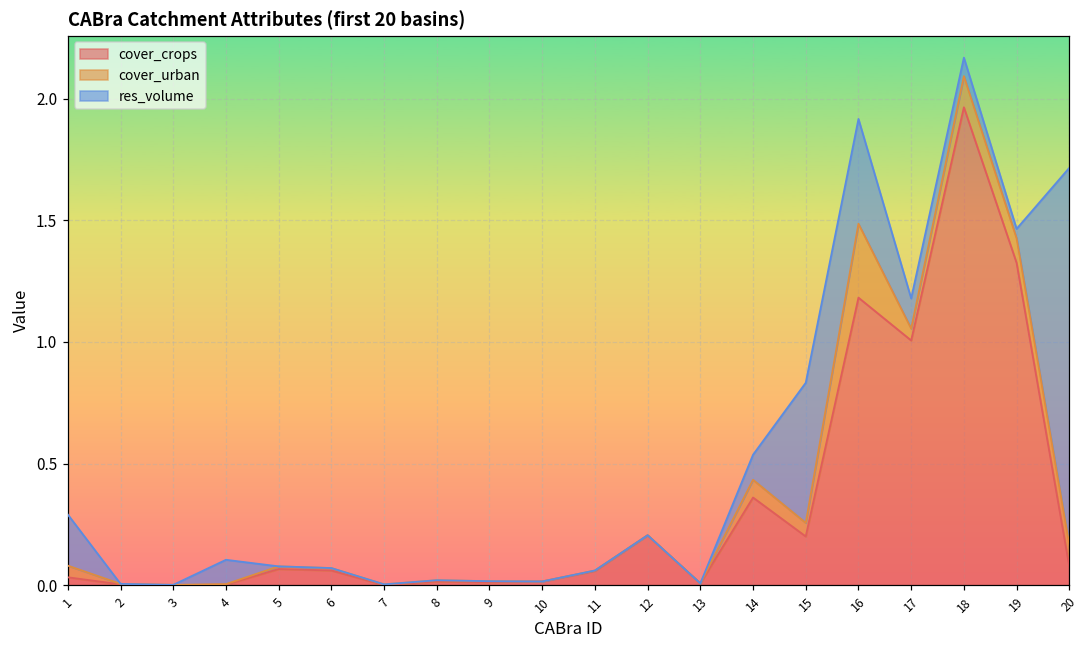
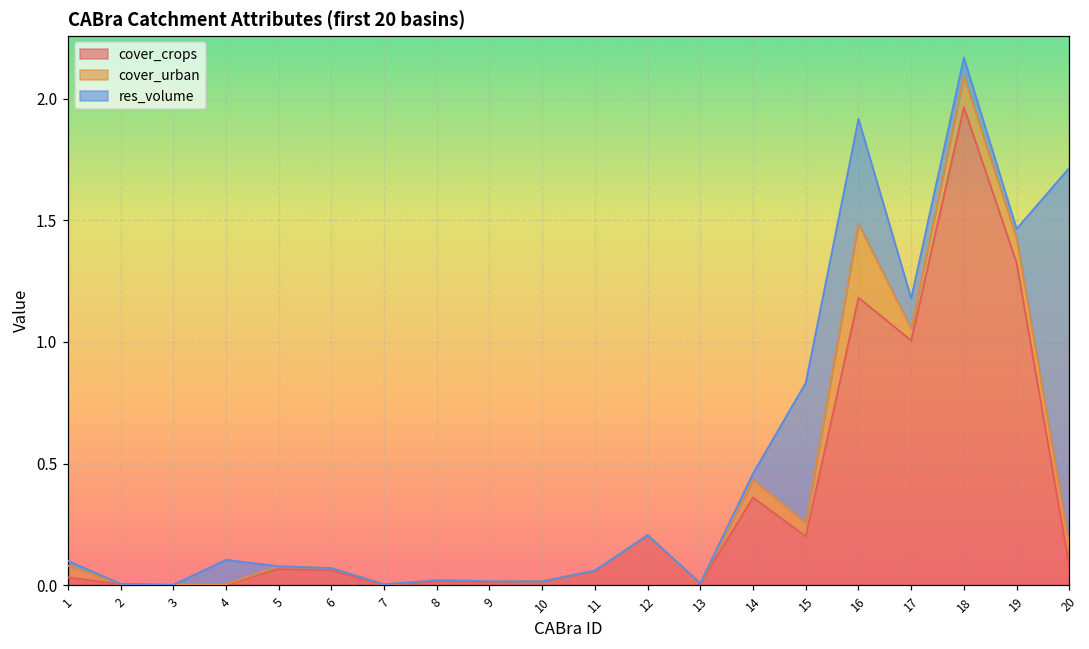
res_volume, 1: 0.21 -> 0.02
res_volume, 14: 0.10 -> 0.03
